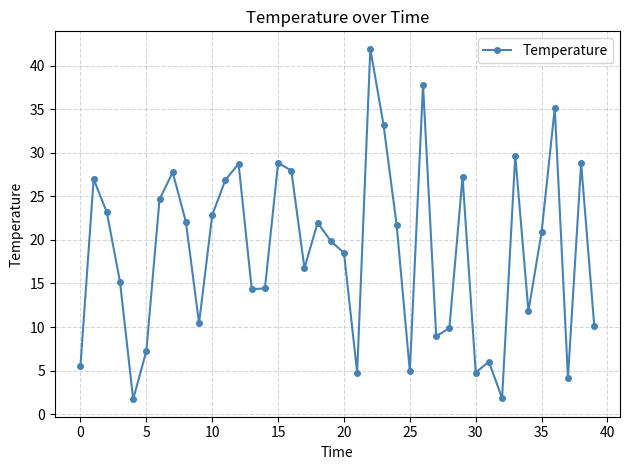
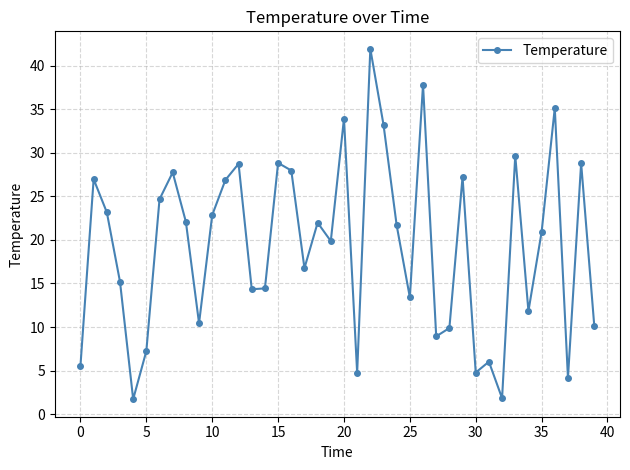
20: 19 -> 34
25: 5 -> 13
